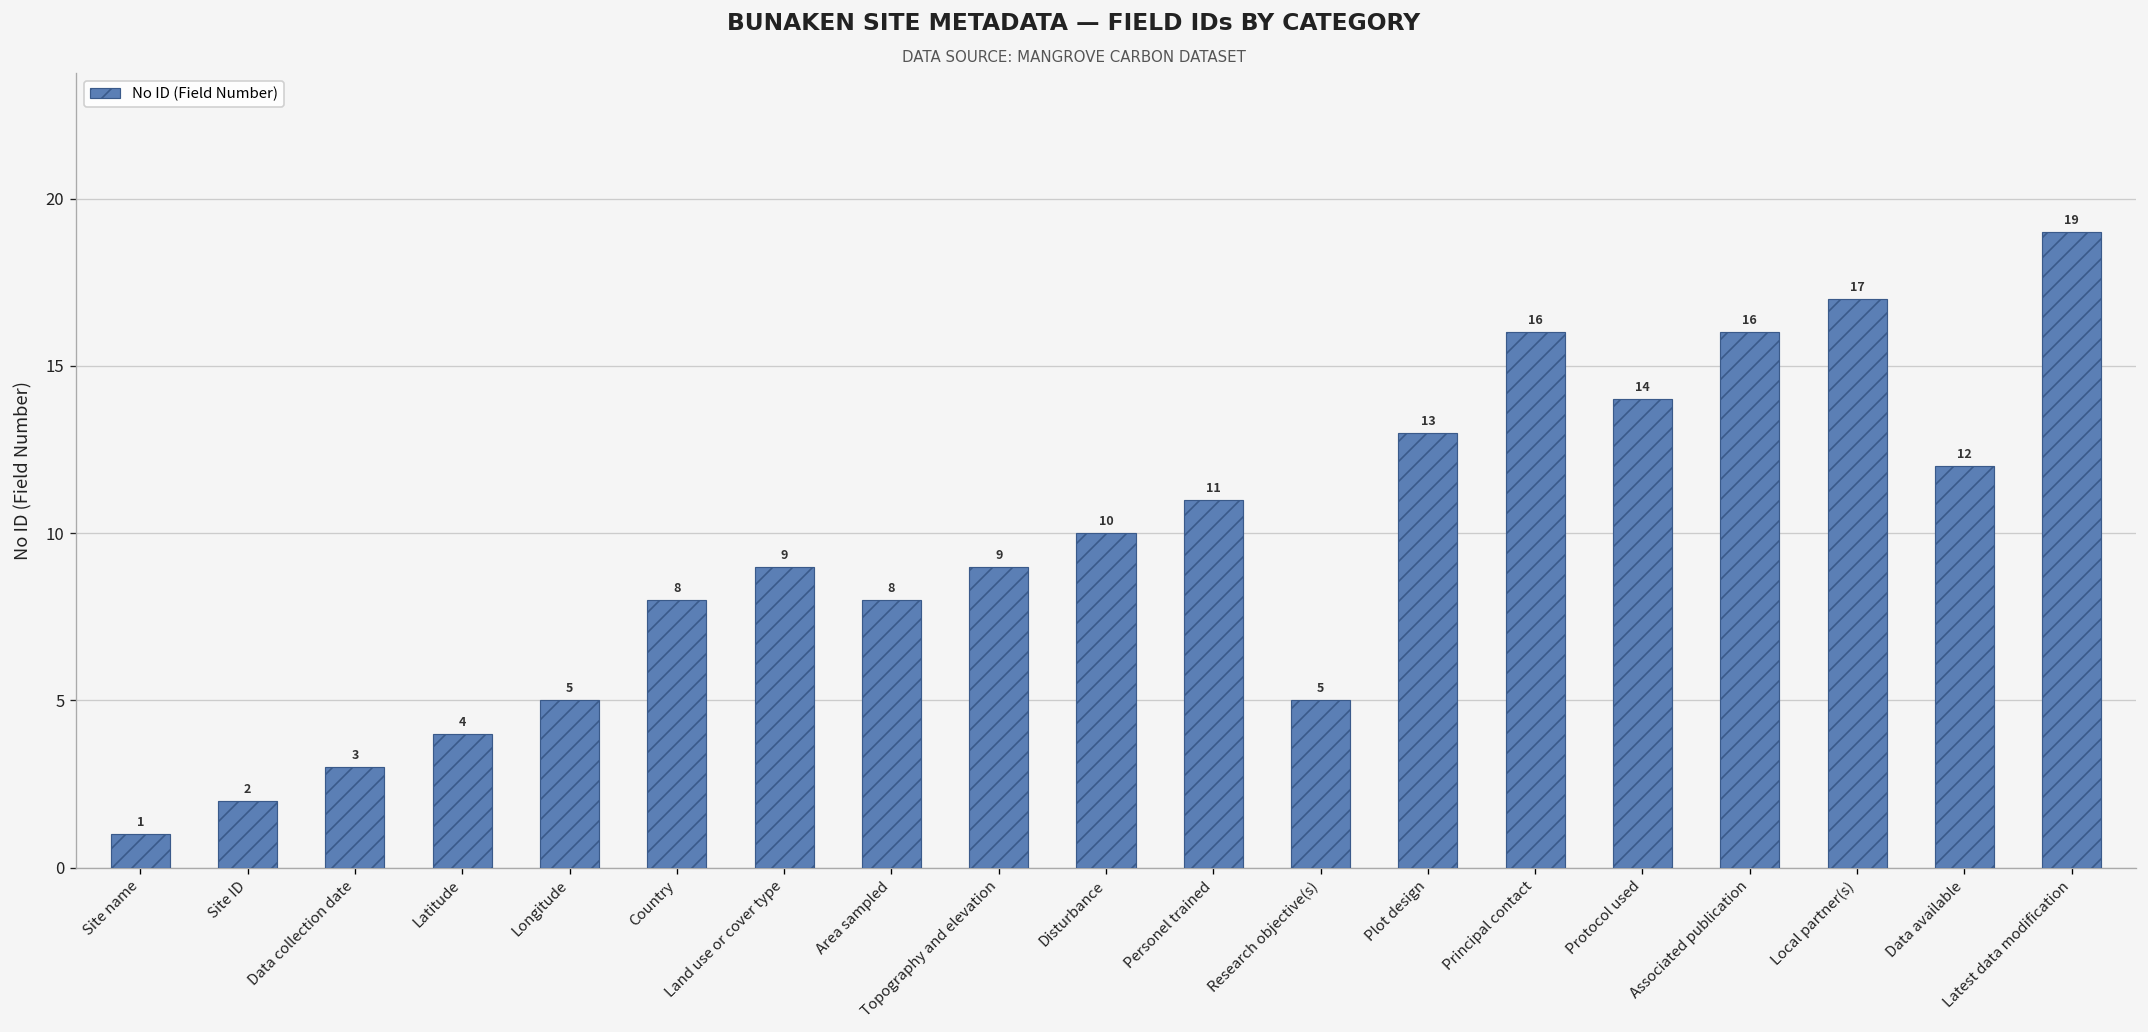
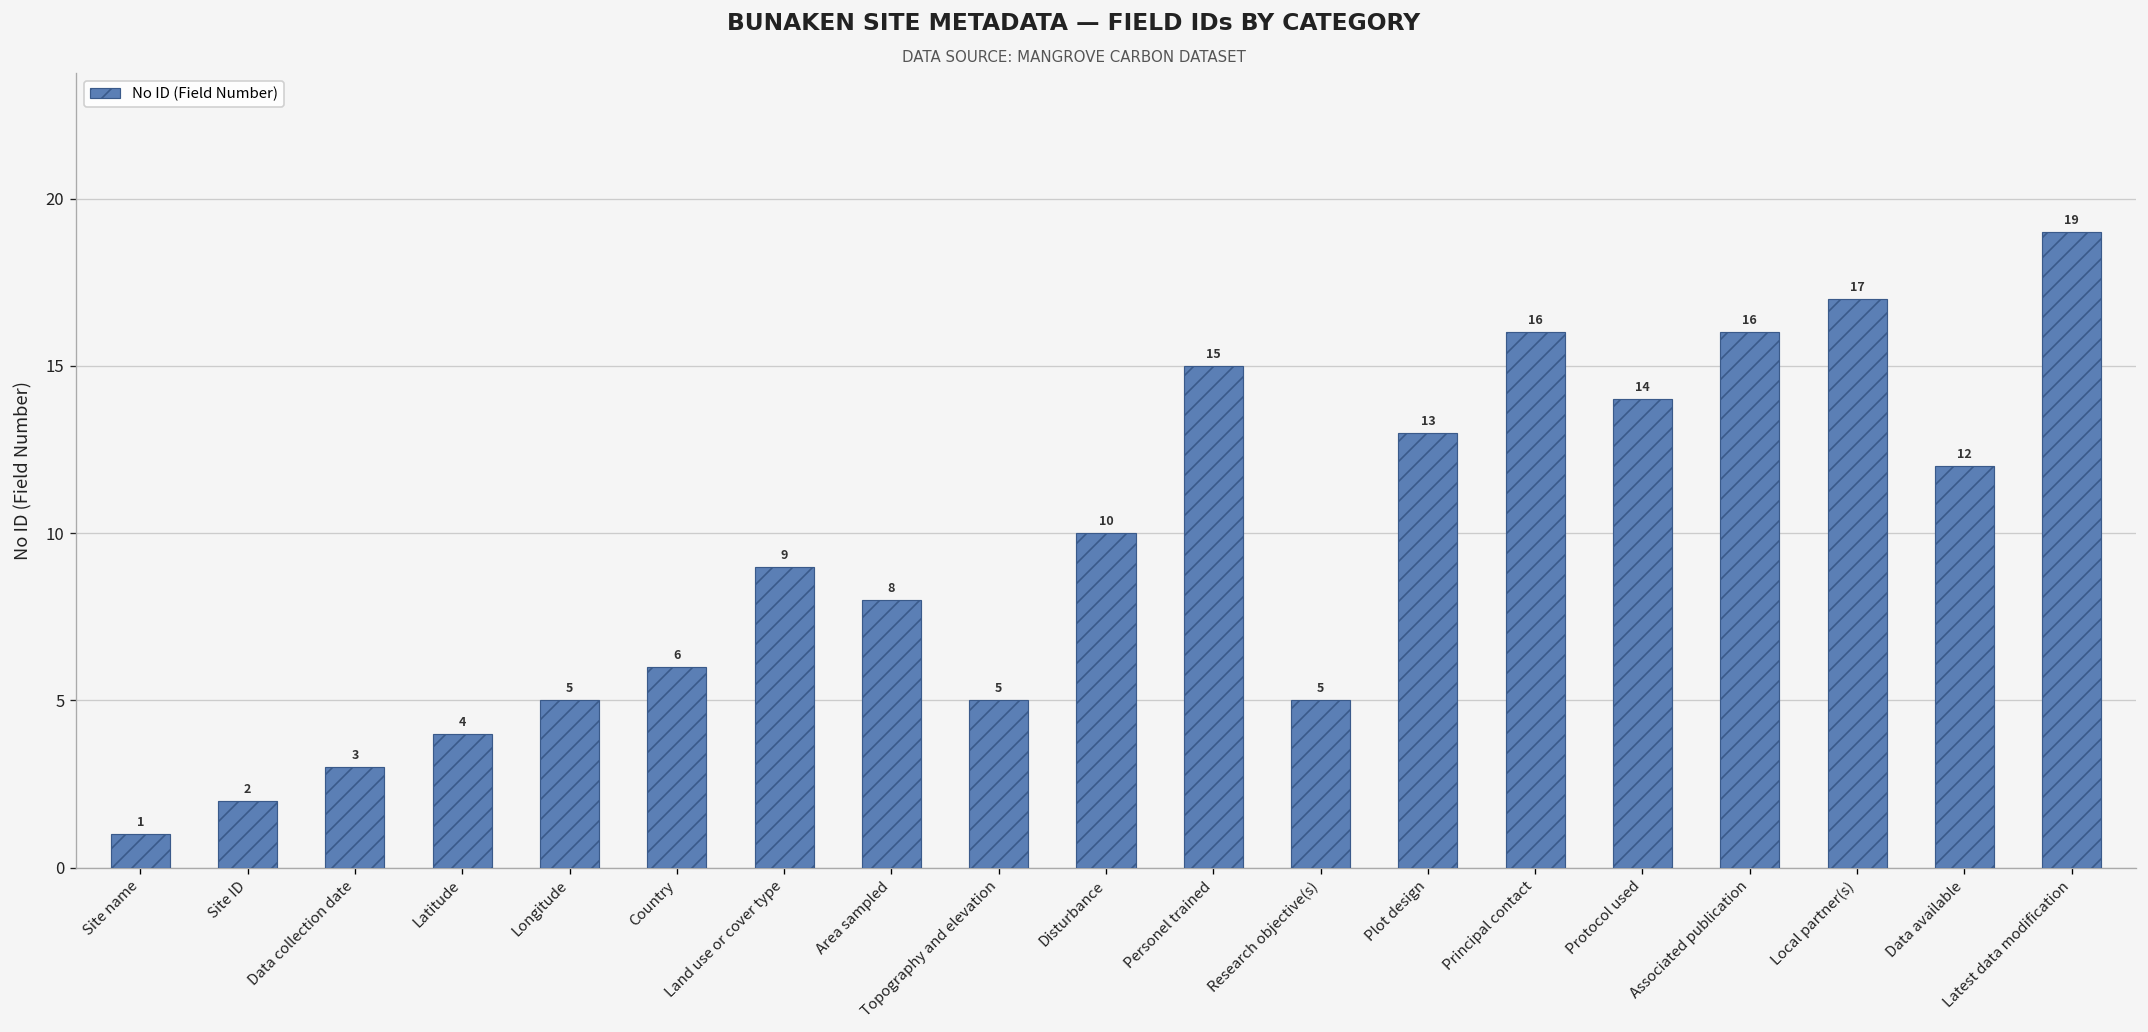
Country: 8 -> 6
Topography and elevation: 9 -> 5
Personel trained: 11 -> 15
